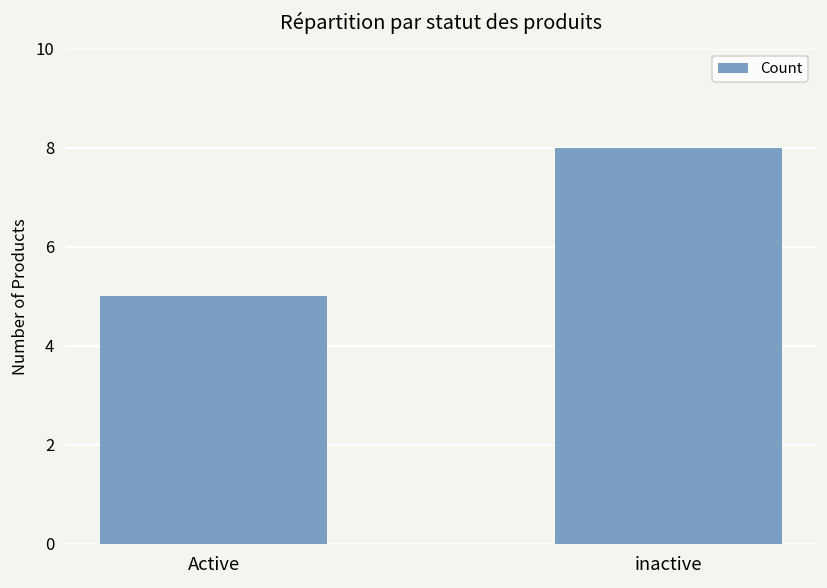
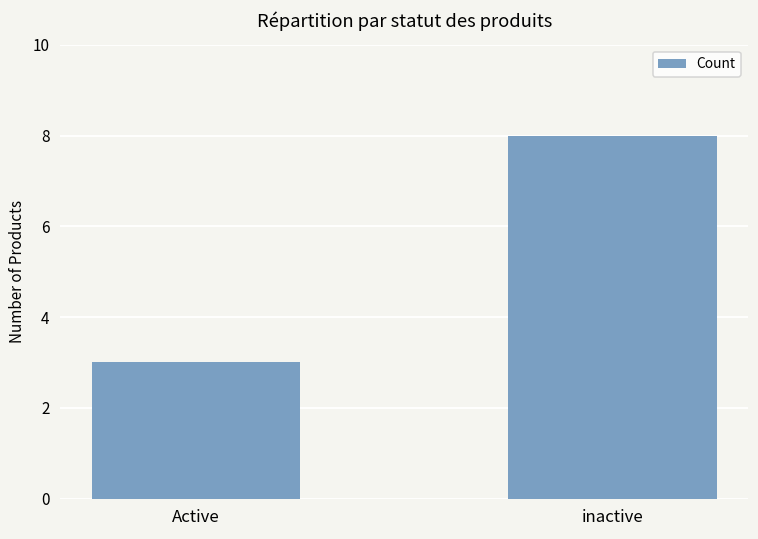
Active: 5 -> 3
